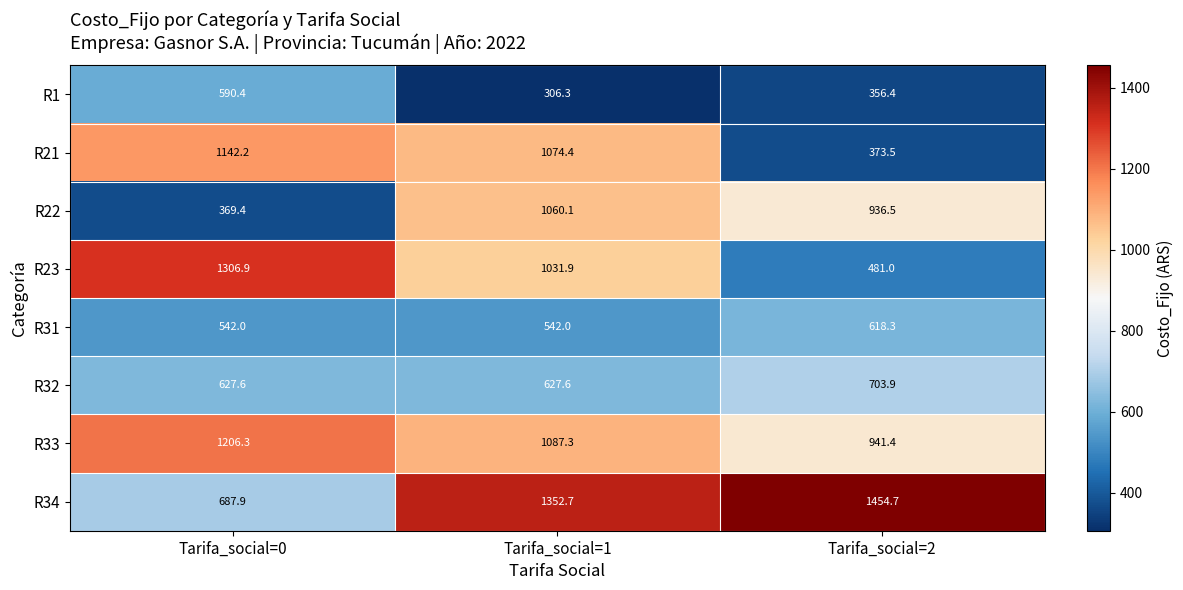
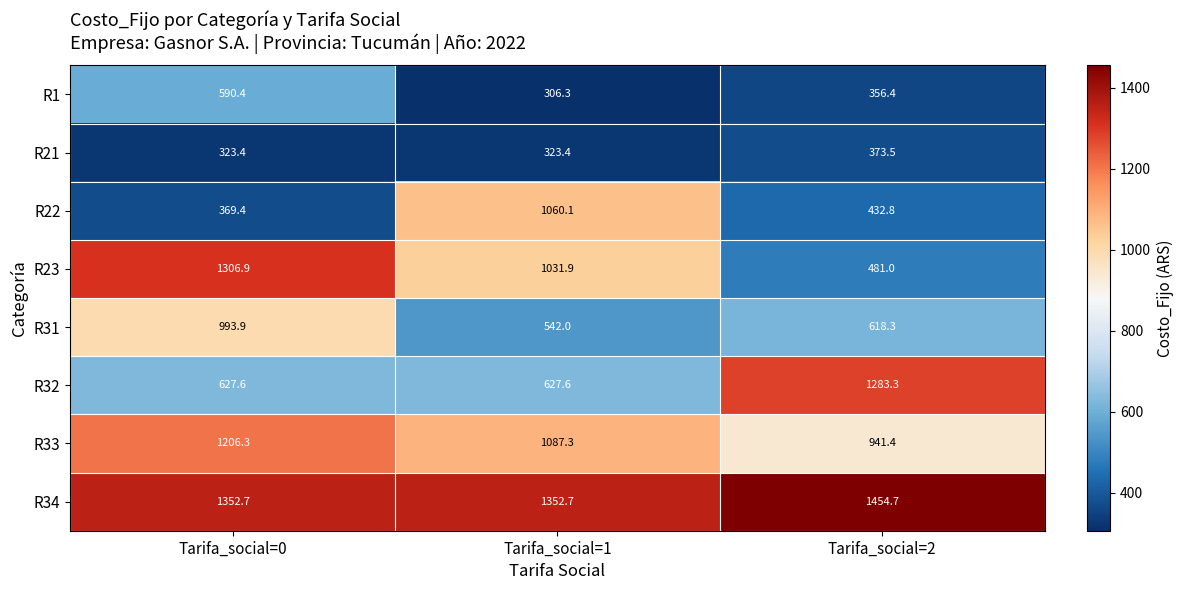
R21, Tarifa_social=0: 1142.2 -> 323.4
R21, Tarifa_social=1: 1074.4 -> 323.4
R22, Tarifa_social=2: 936.5 -> 432.8
R31, Tarifa_social=0: 542.0 -> 993.9
R32, Tarifa_social=2: 703.9 -> 1283.3
R34, Tarifa_social=0: 687.9 -> 1352.7
